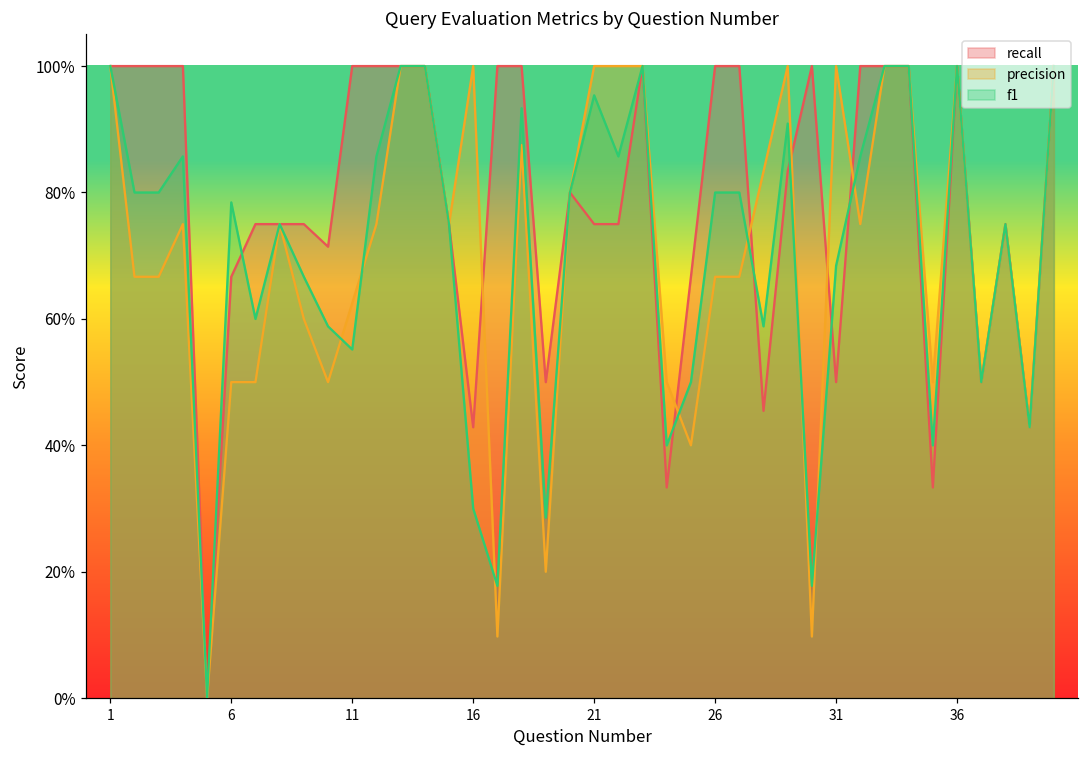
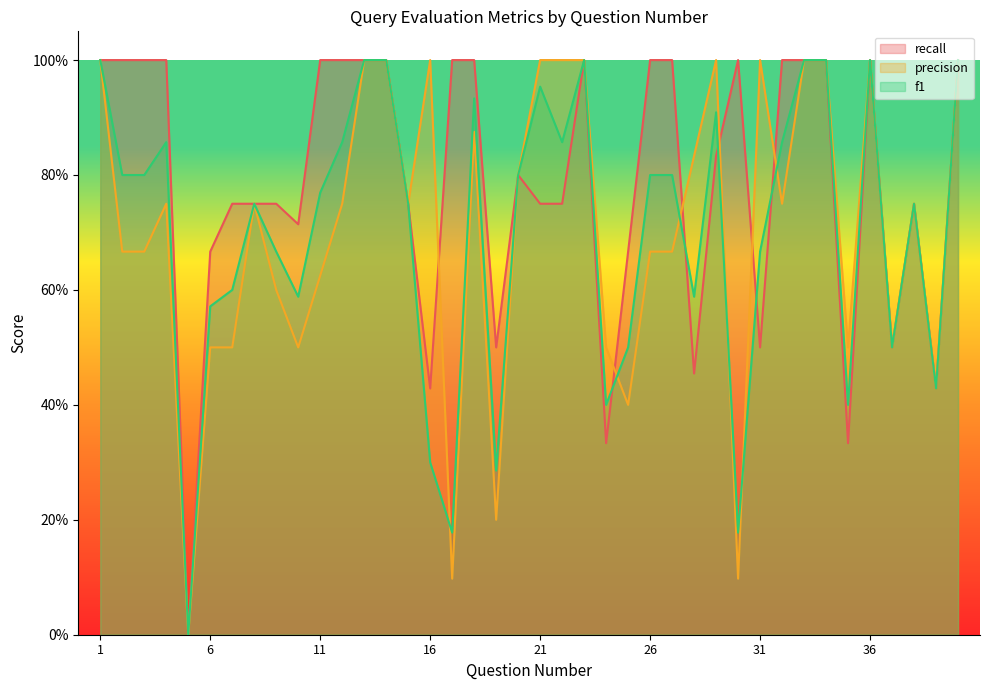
f1, 6: 78% -> 57%
f1, 11: 55% -> 77%
f1, 31: 68% -> 67%
